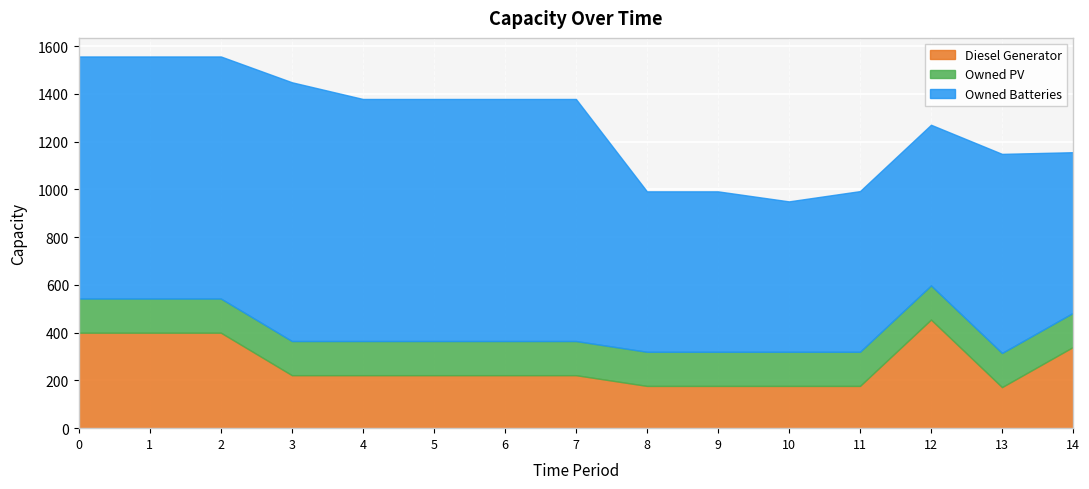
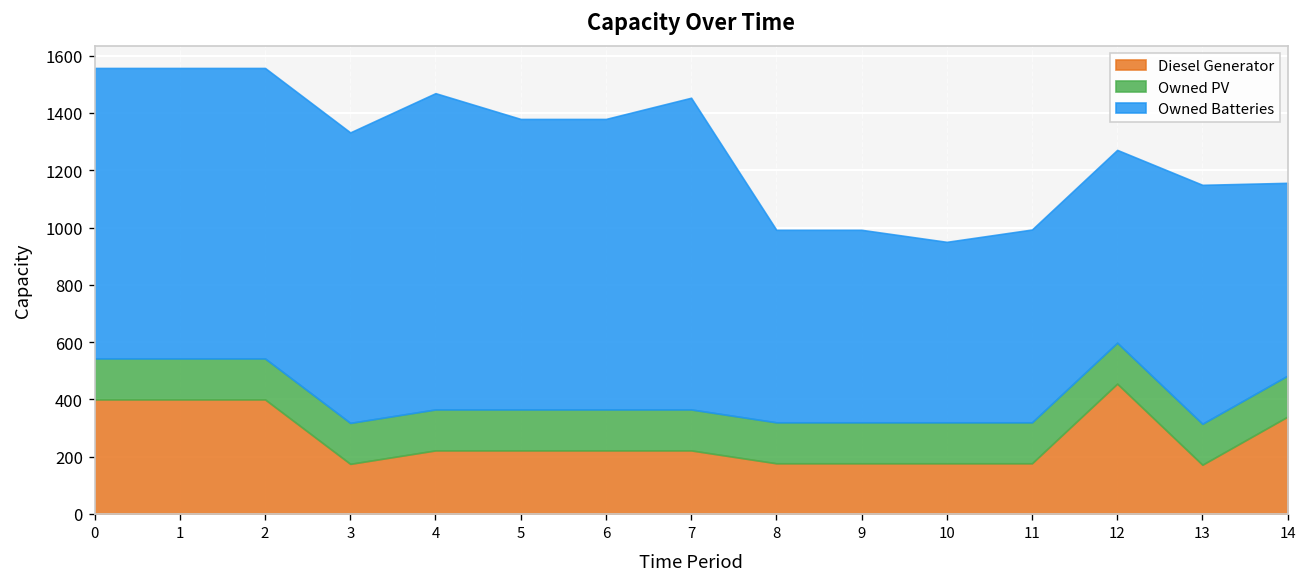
Diesel Generator, 3: 220 -> 180
Owned Batteries, 3: 1080 -> 1010
Owned Batteries, 4: 1010 -> 1100
Owned Batteries, 7: 1010 -> 1090
